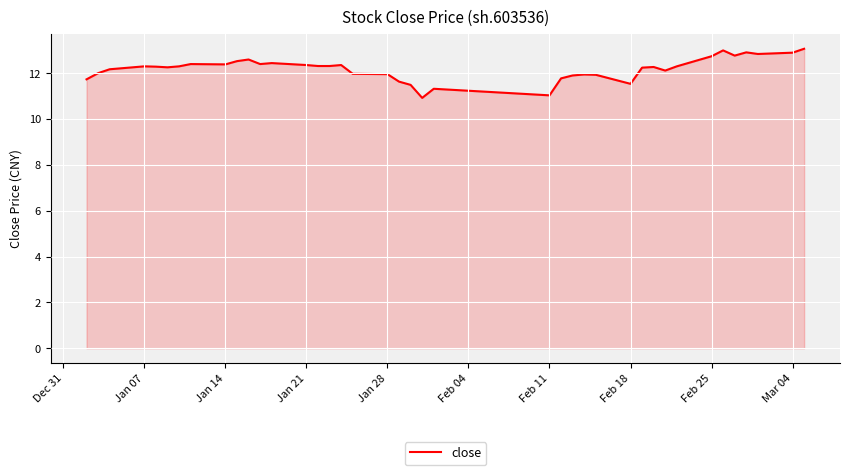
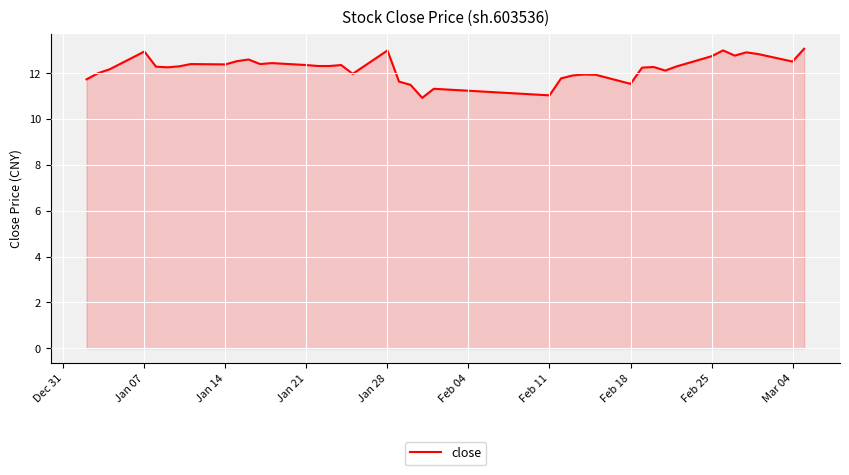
Jan 07: 12.3 -> 13.0
Jan 28: 12.0 -> 13.0
Mar 04: 12.9 -> 12.5
